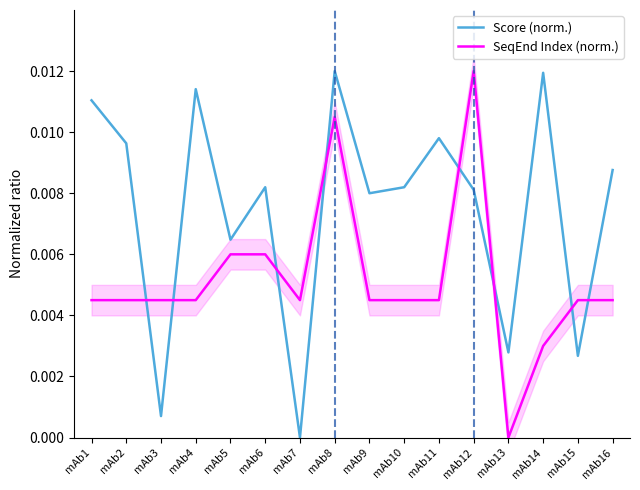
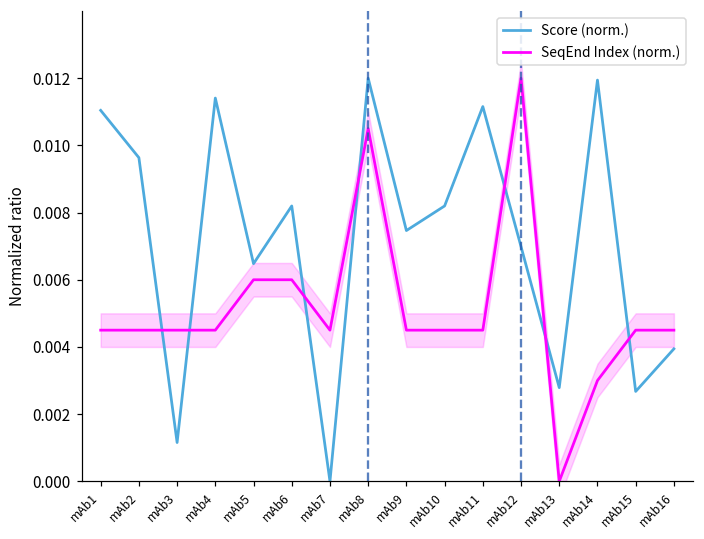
Score (norm.), mAb3: 0.0007 -> 0.0012
Score (norm.), mAb9: 0.0080 -> 0.0075
Score (norm.), mAb11: 0.0098 -> 0.0112
Score (norm.), mAb12: 0.0081 -> 0.0070
Score (norm.), mAb16: 0.0088 -> 0.0039
